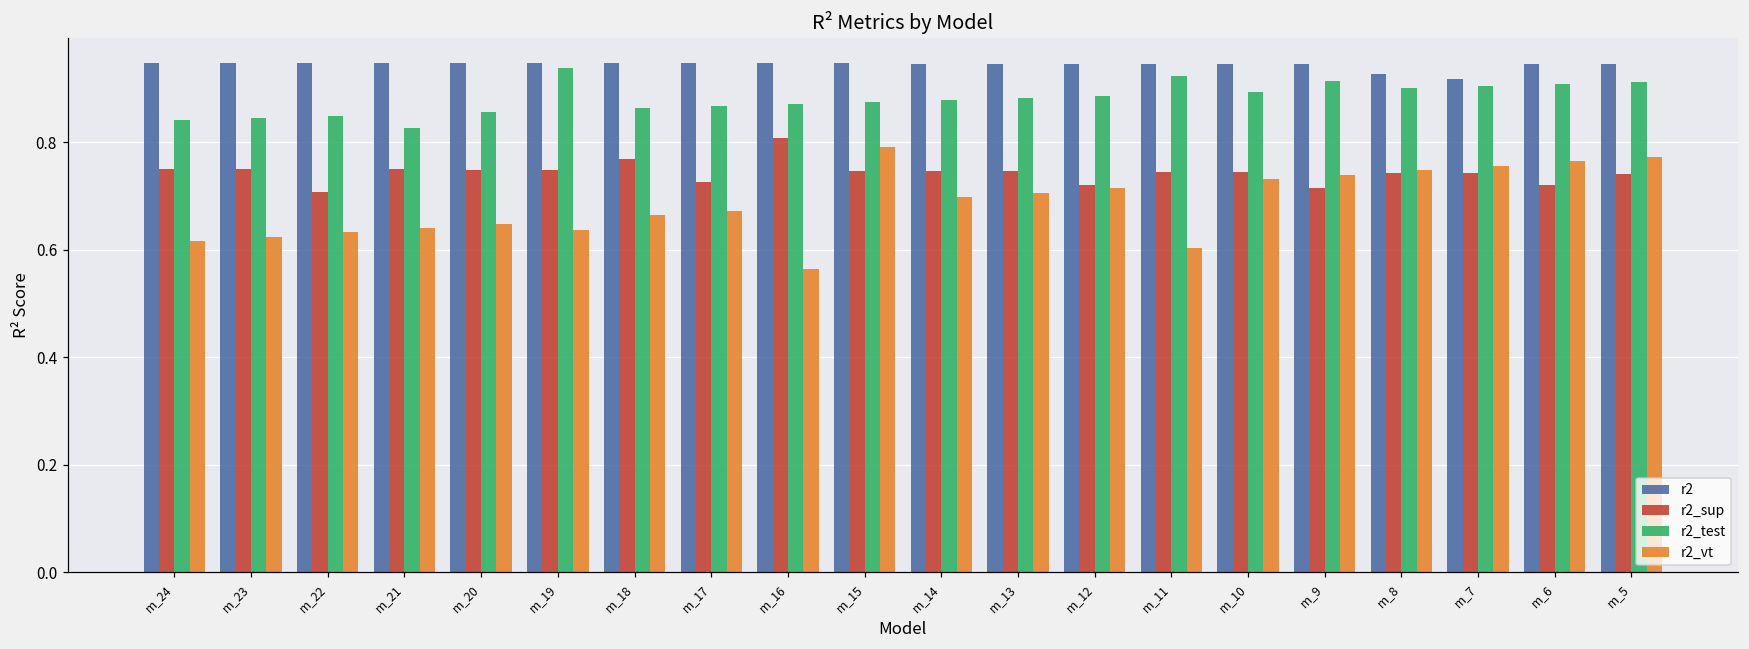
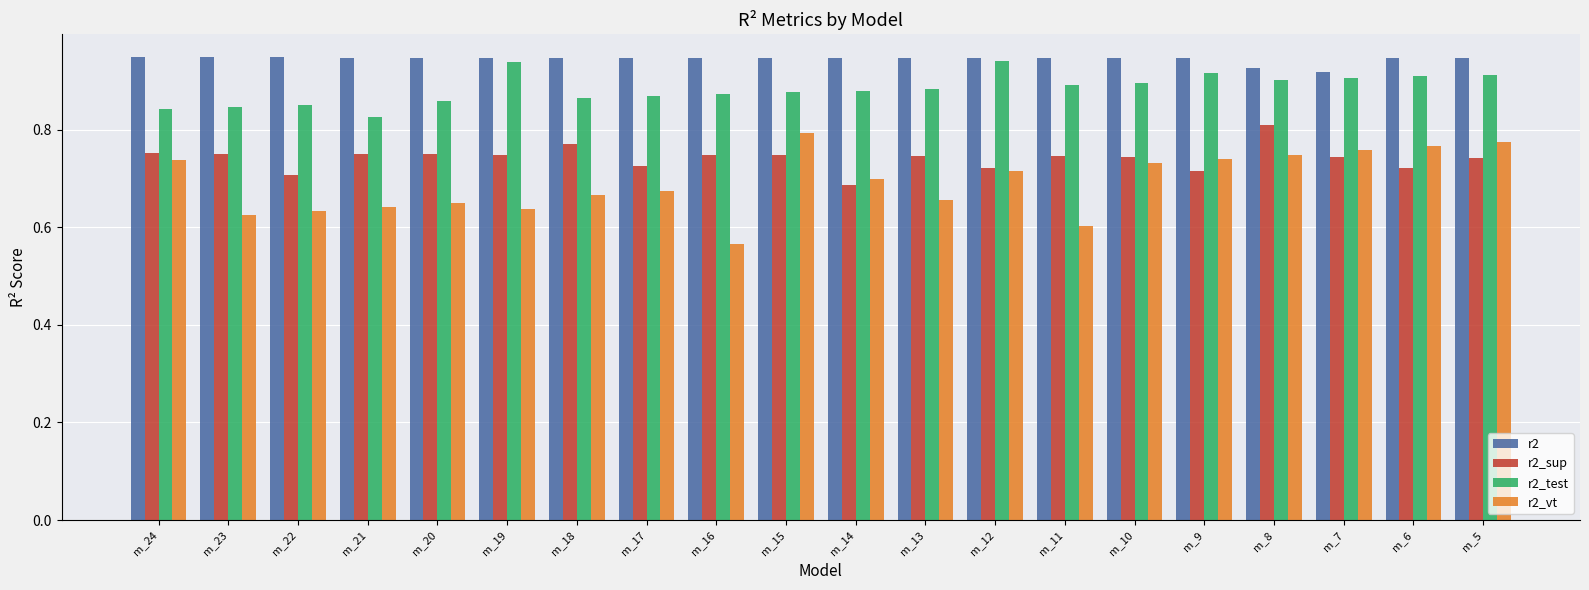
r2_vt, m_24: 0.62 -> 0.74
r2_sup, m_16: 0.81 -> 0.75
r2_sup, m_14: 0.75 -> 0.69
r2_vt, m_13: 0.71 -> 0.65
r2_test, m_12: 0.89 -> 0.94
r2_test, m_11: 0.92 -> 0.89
r2_sup, m_8: 0.74 -> 0.81
